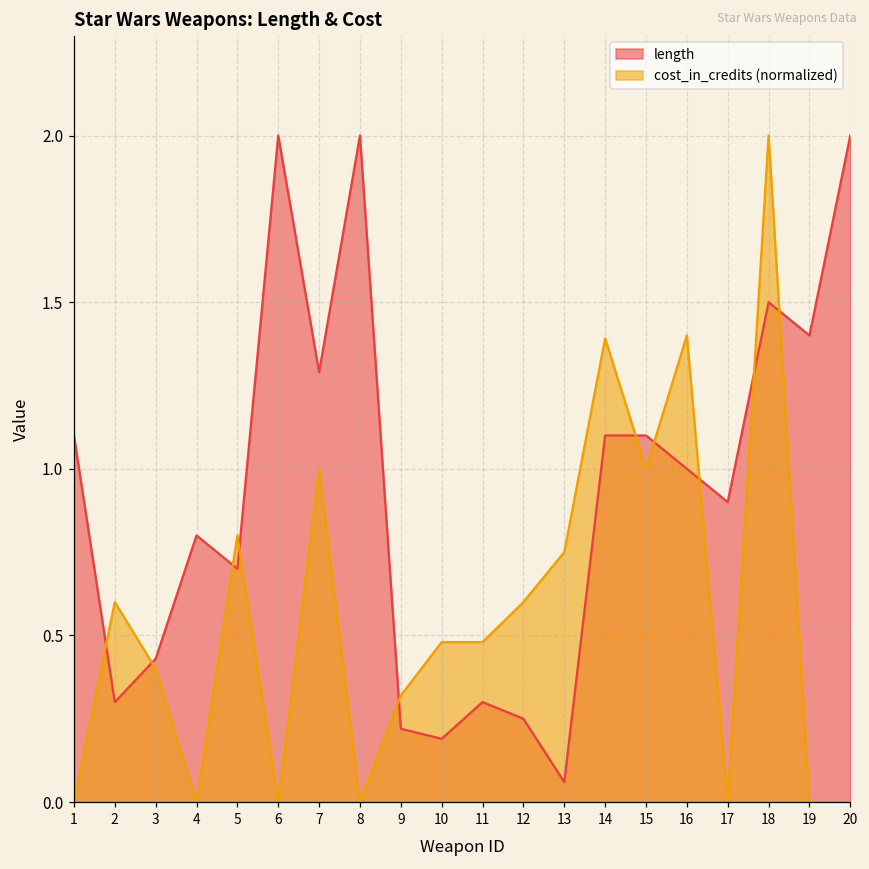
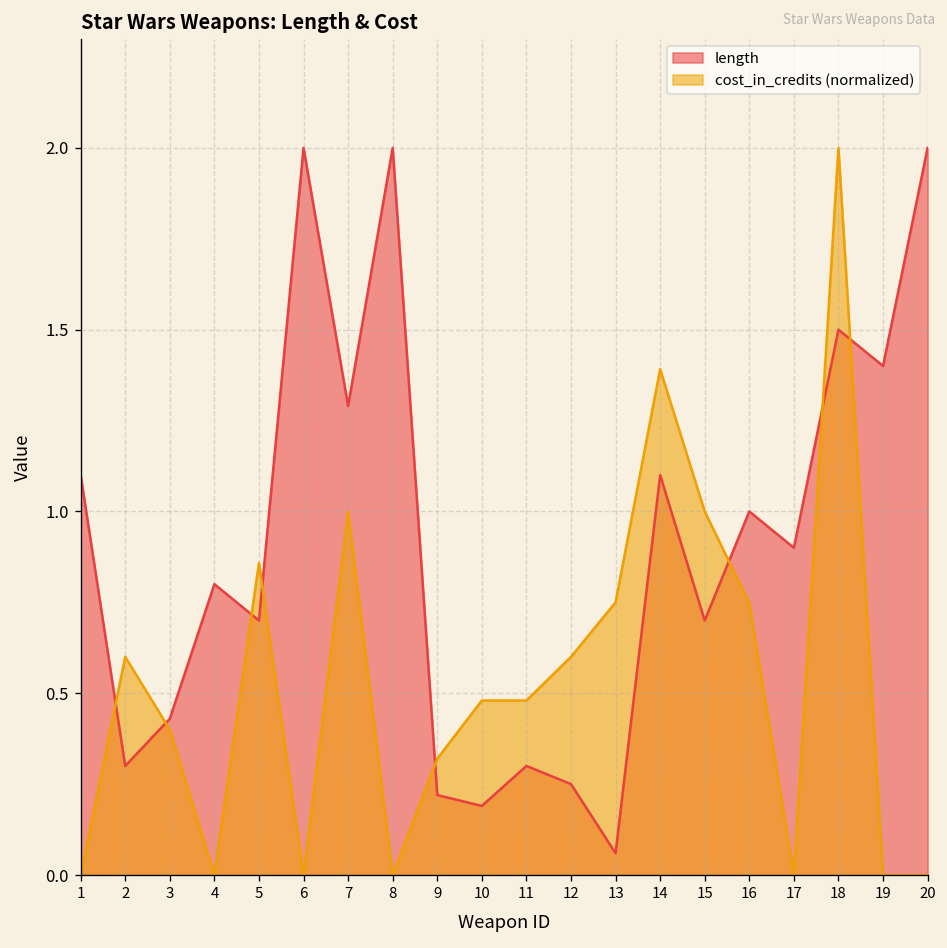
cost_in_credits (normalized), 5: 0.80 -> 0.86
length, 15: 1.1 -> 0.7
cost_in_credits (normalized), 16: 1.40 -> 0.75
